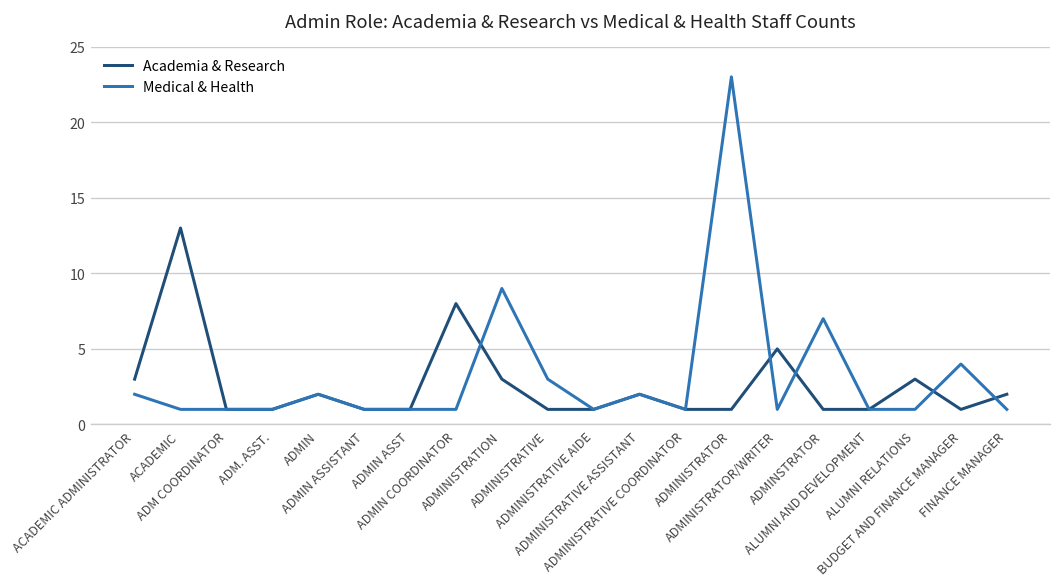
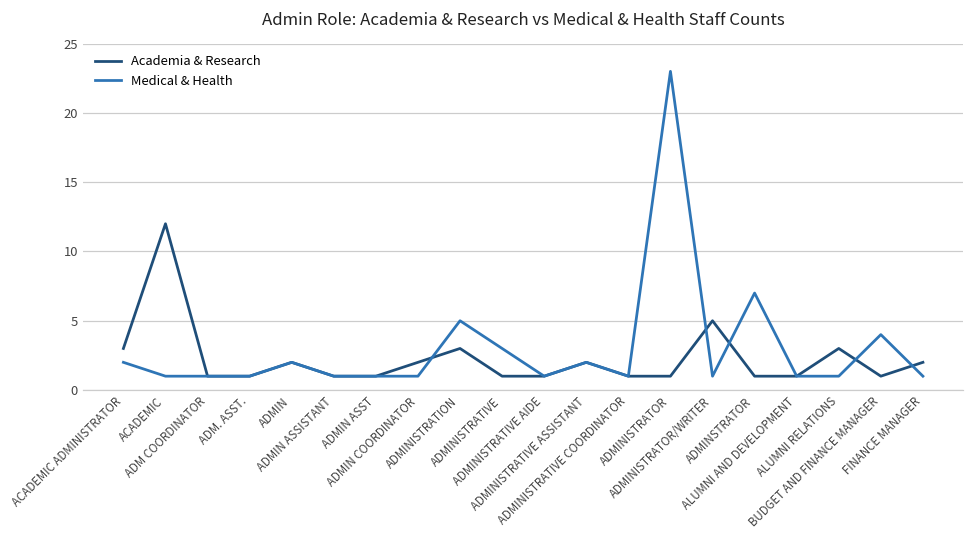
Academia & Research, ACADEMIC: 13 -> 12
Academia & Research, ADMIN COORDINATOR: 8 -> 2
Medical & Health, ADMINISTRATION: 9 -> 5
